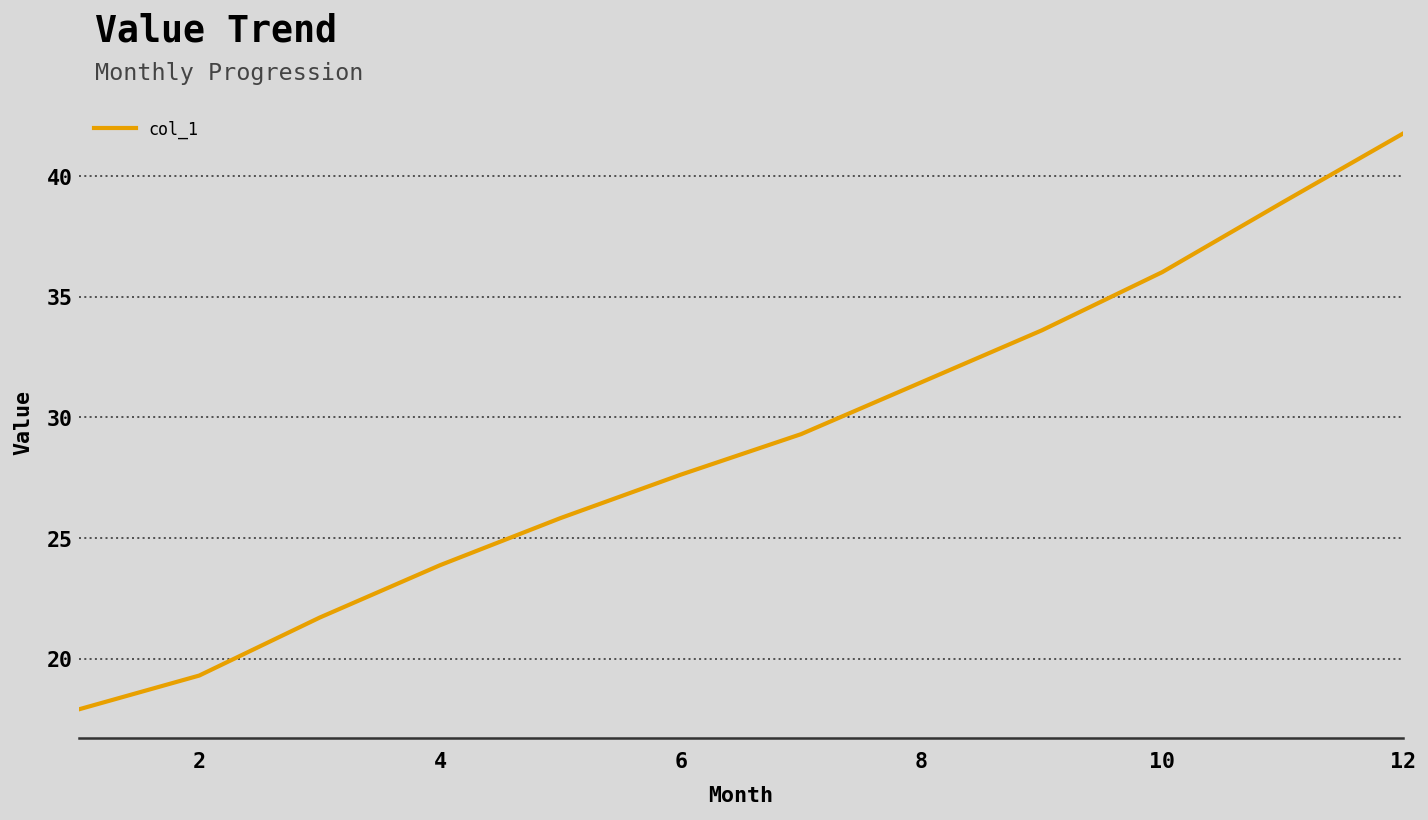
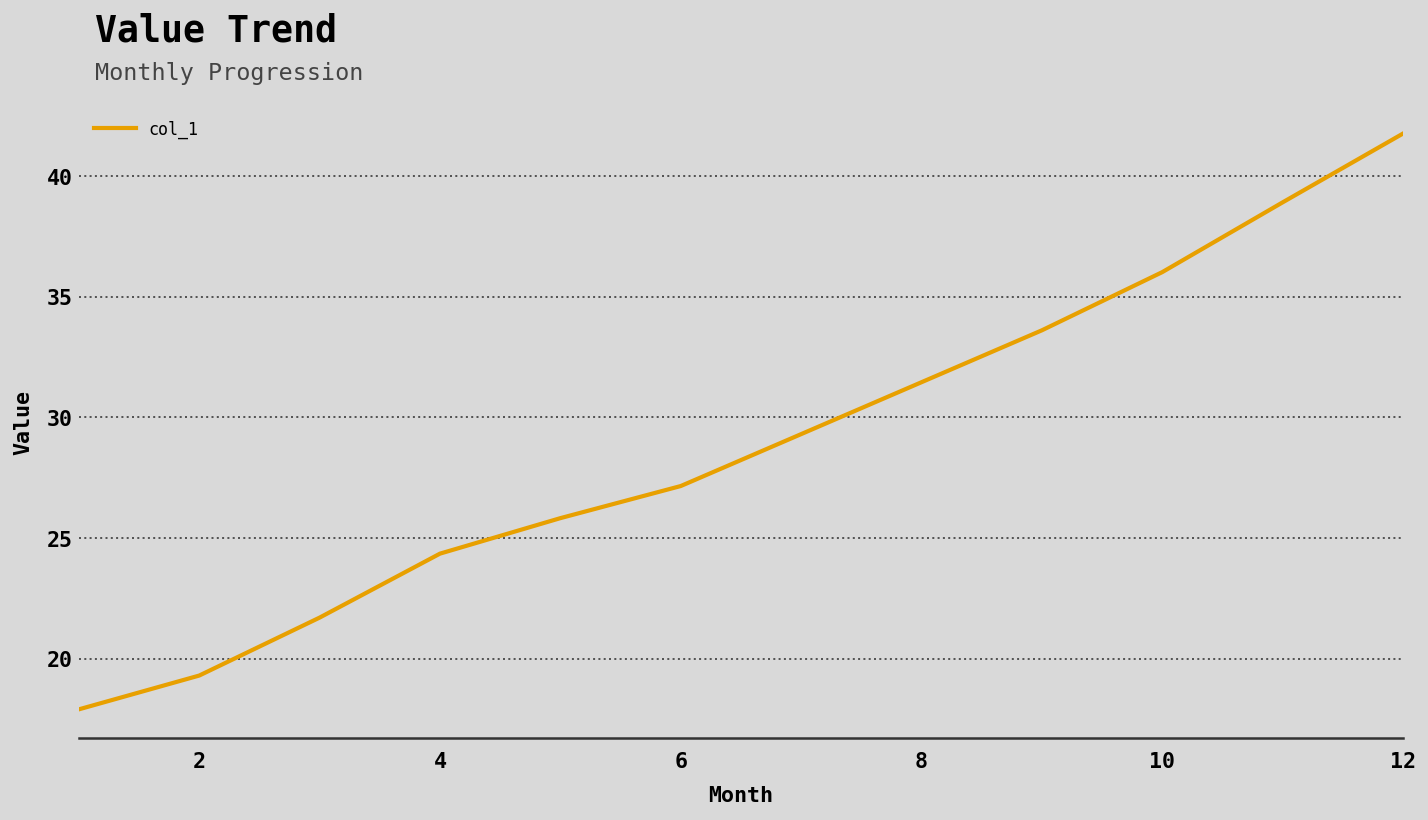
4: 23.9 -> 24.4
6: 27.6 -> 27.2
